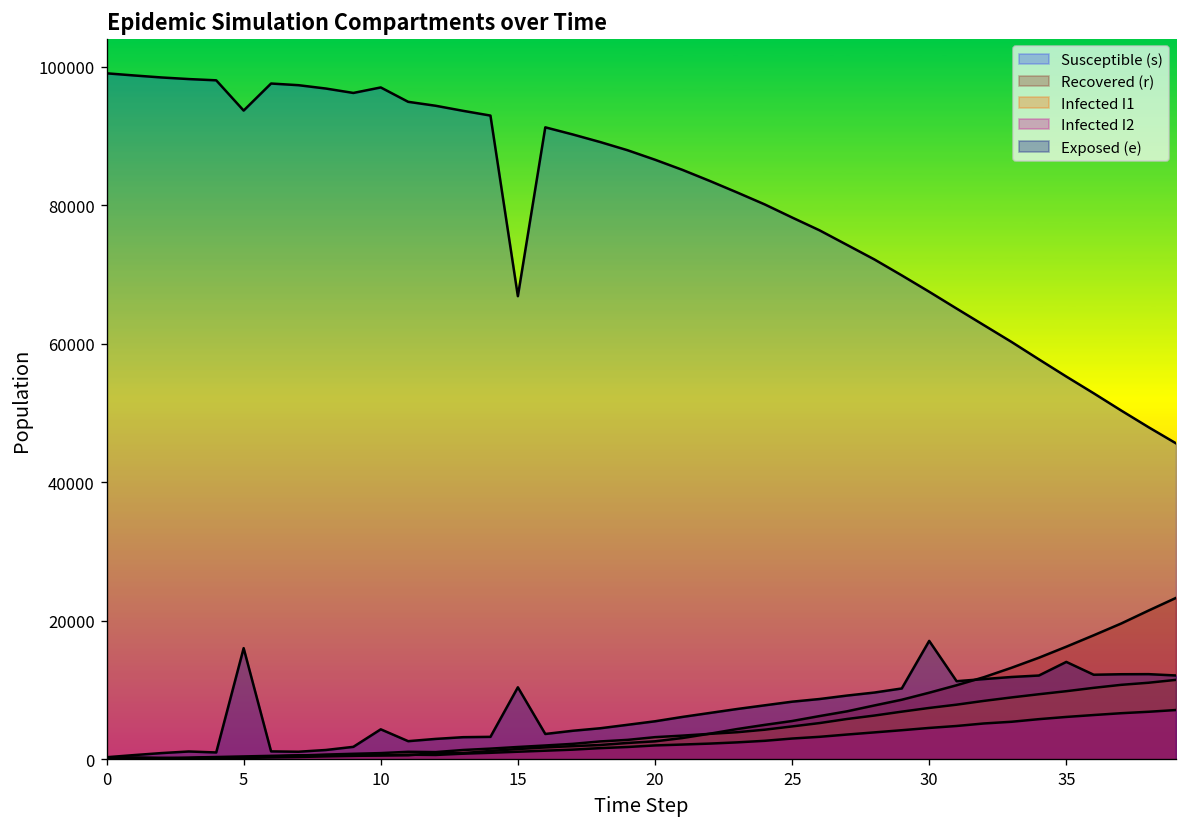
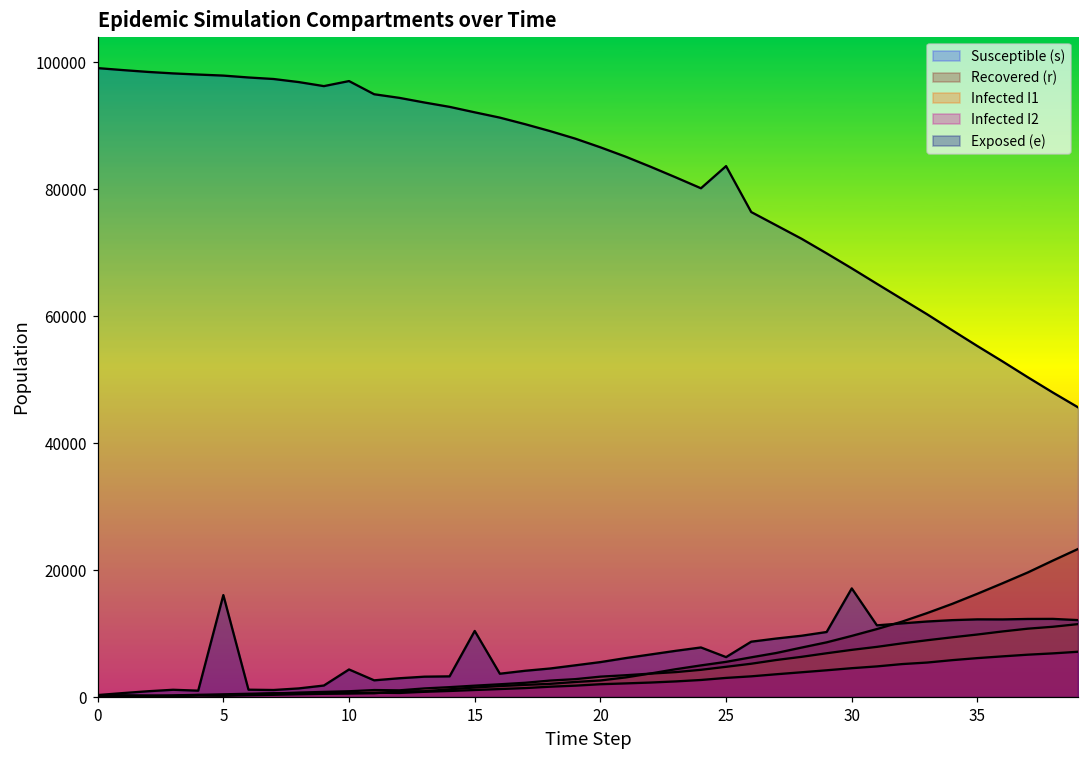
Susceptible (s), 5: 94000 -> 98000
Susceptible (s), 15: 67000 -> 92000
Susceptible (s), 25: 78000 -> 84000
Exposed (e), 25: 8000 -> 6000
Exposed (e), 35: 14000 -> 12000
